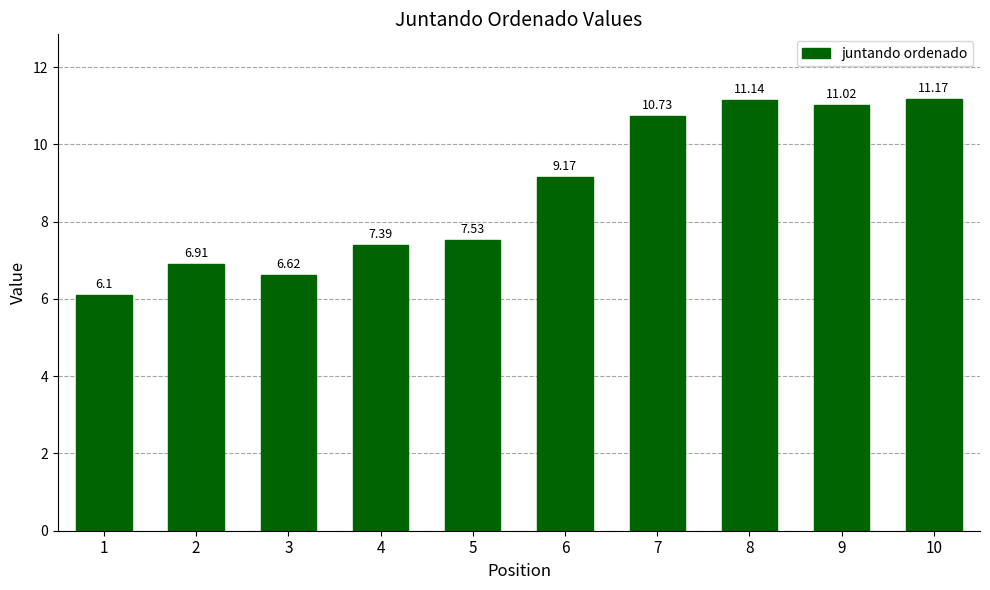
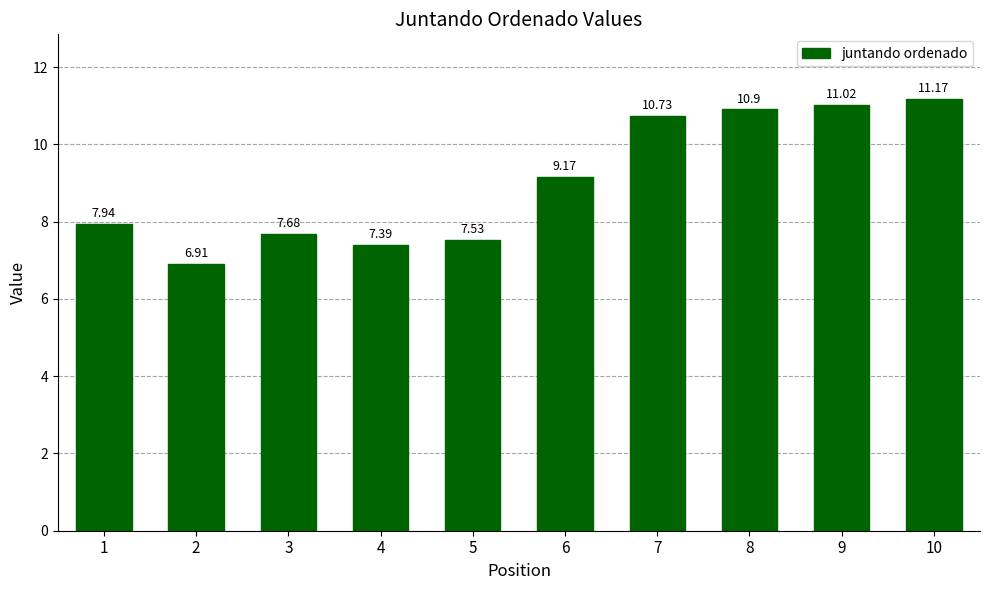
1: 6.1 -> 7.94
3: 6.62 -> 7.68
8: 11.14 -> 10.9
